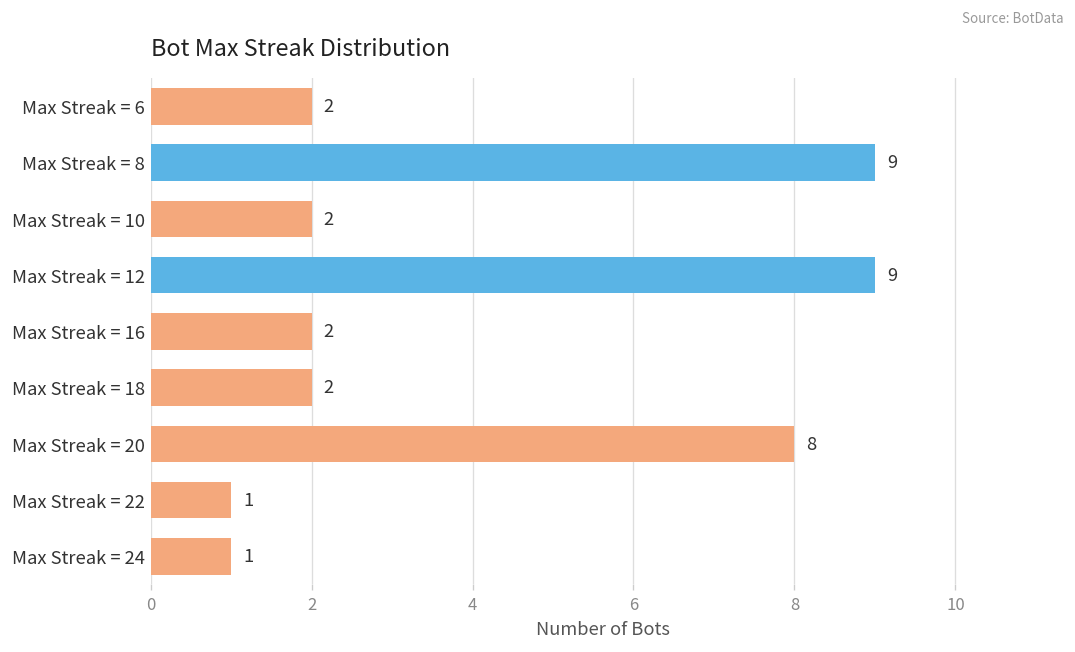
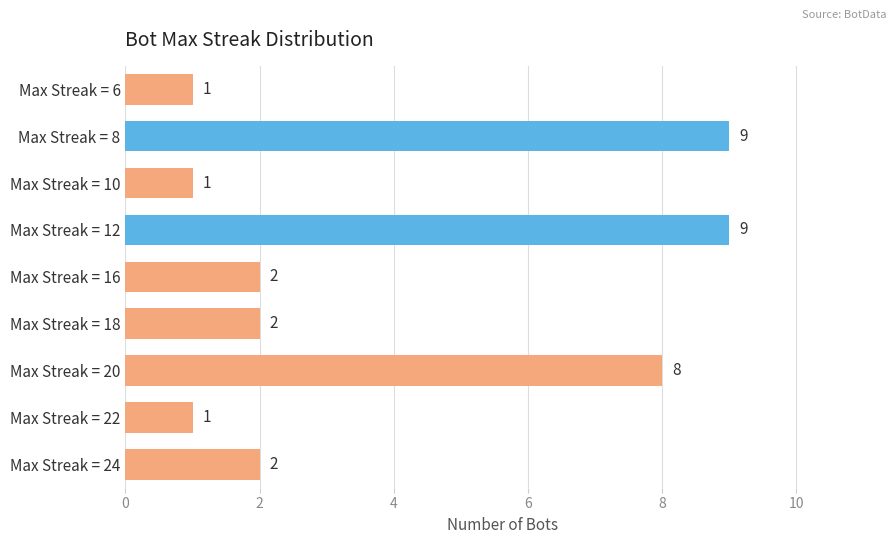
Max Streak = 6: 2 -> 1
Max Streak = 10: 2 -> 1
Max Streak = 24: 1 -> 2
